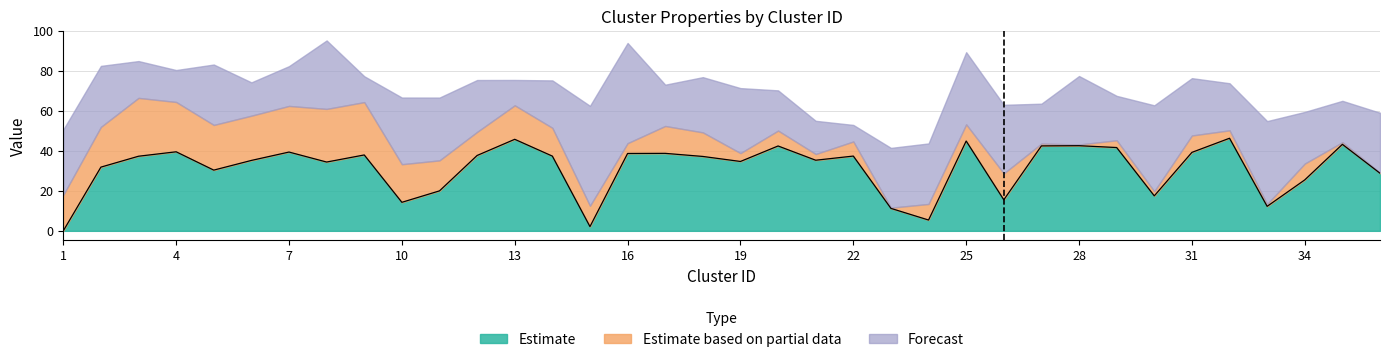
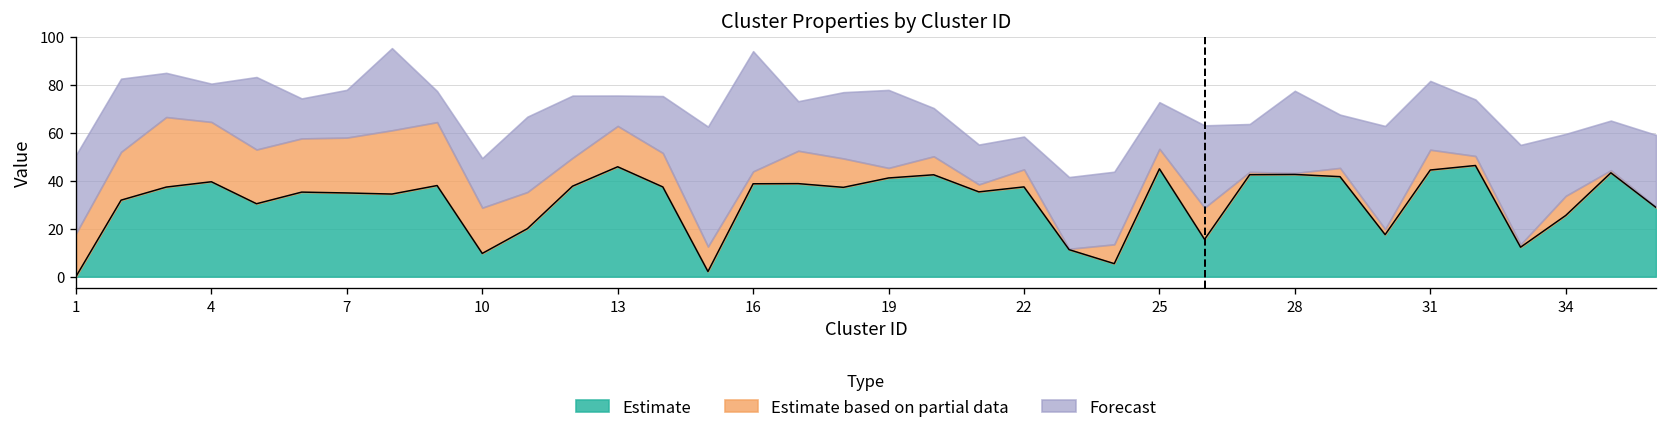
Estimate, 7: 39 -> 35
Estimate, 10: 14 -> 10
Forecast, 10: 33 -> 21
Estimate, 19: 35 -> 41
Forecast, 22: 8 -> 14
Forecast, 25: 36 -> 19
Estimate, 31: 39 -> 44
